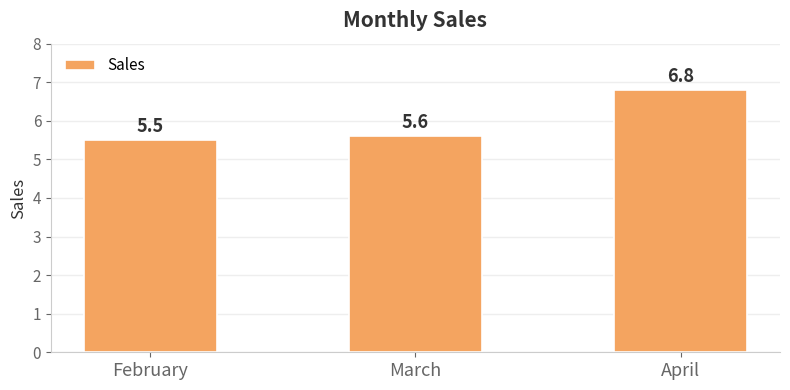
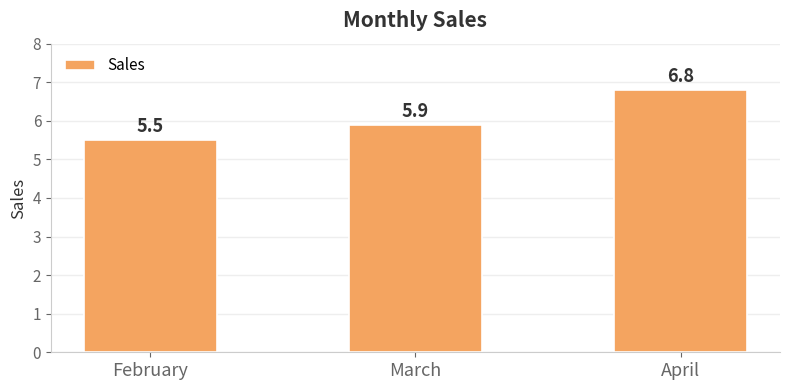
March: 5.6 -> 5.9
